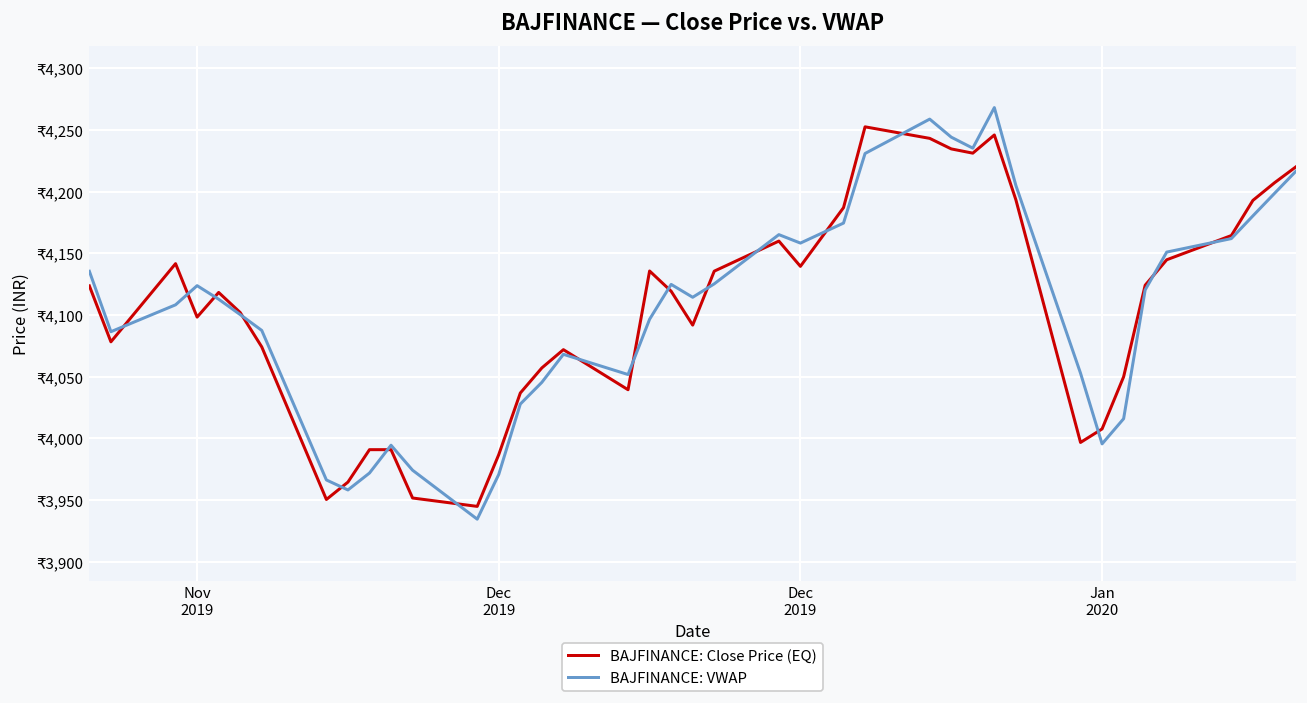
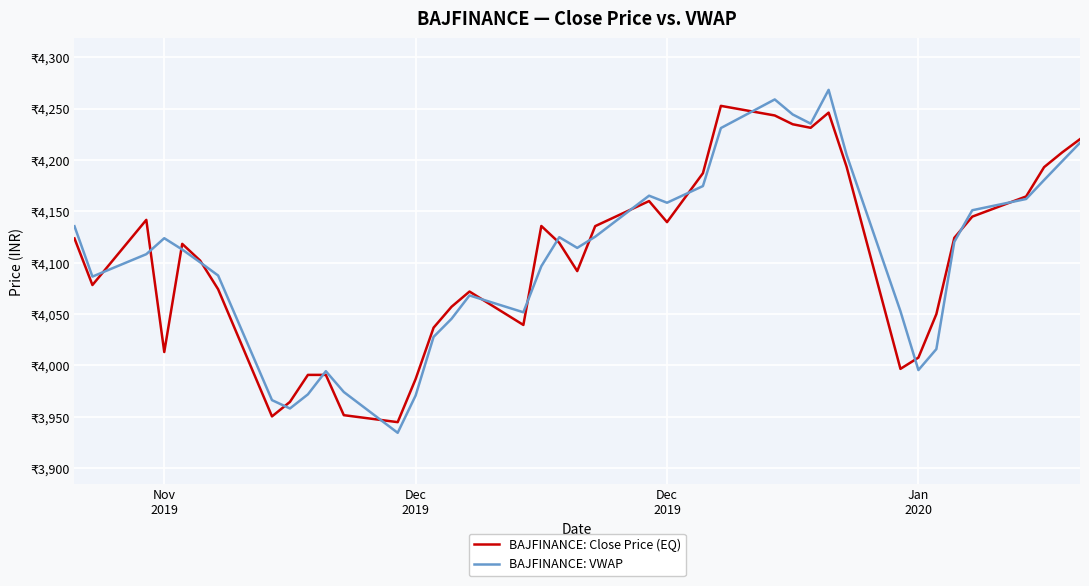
BAJFINANCE: Close Price (EQ), Nov 2019: ₹4,098 -> ₹4,013
